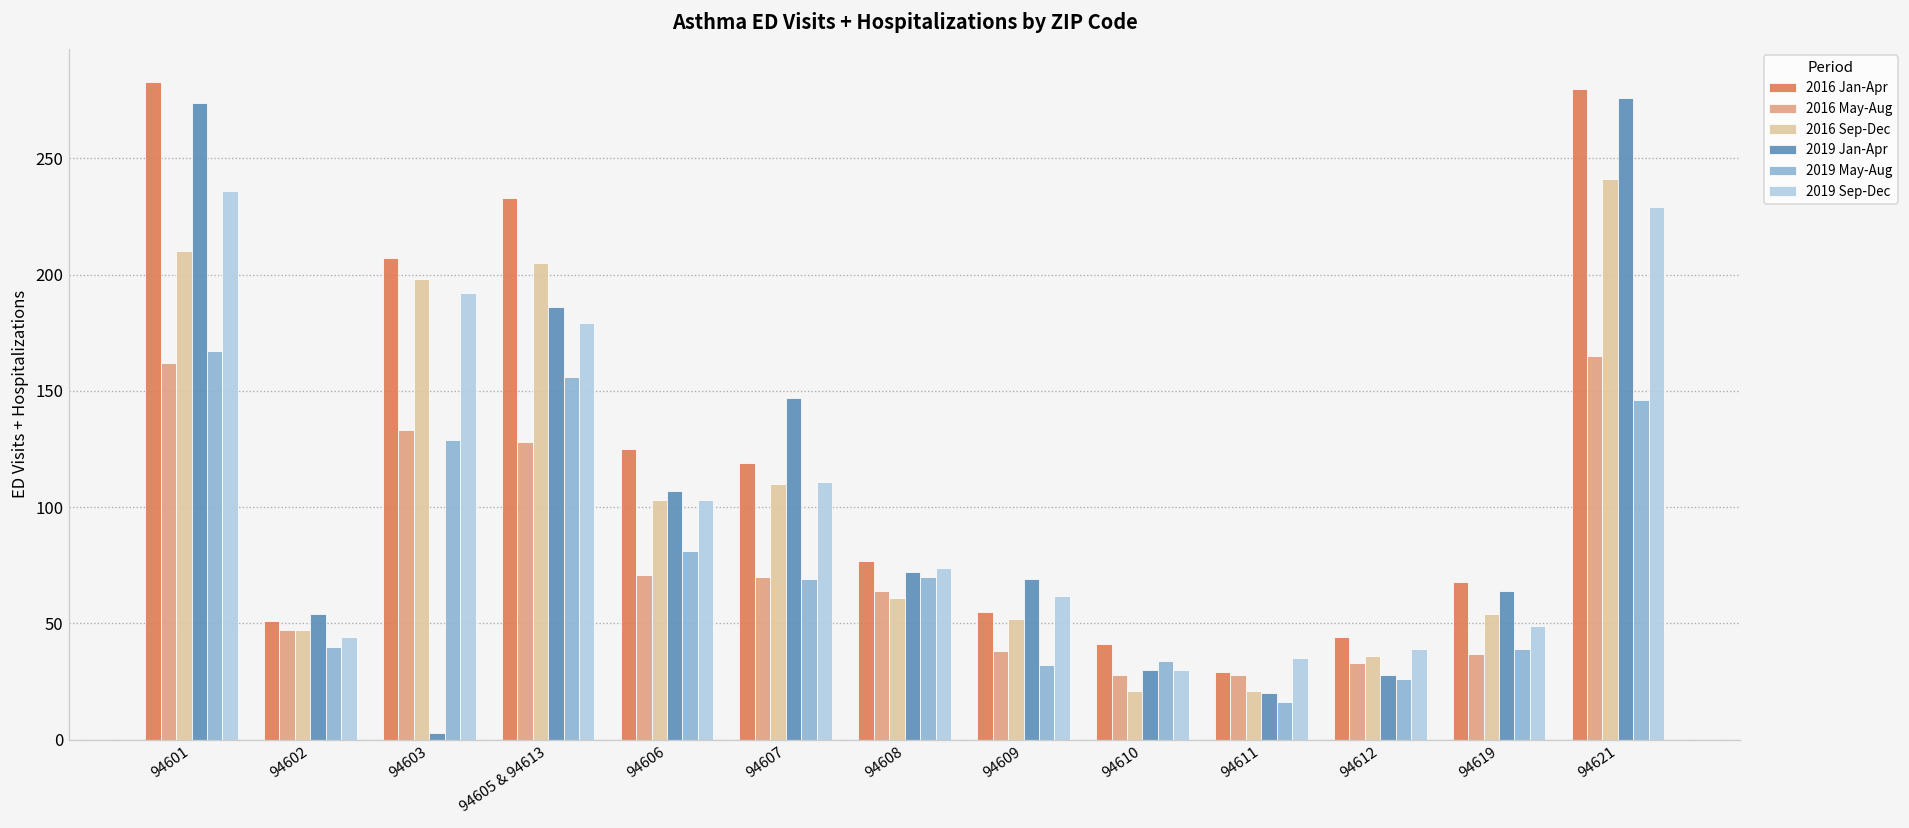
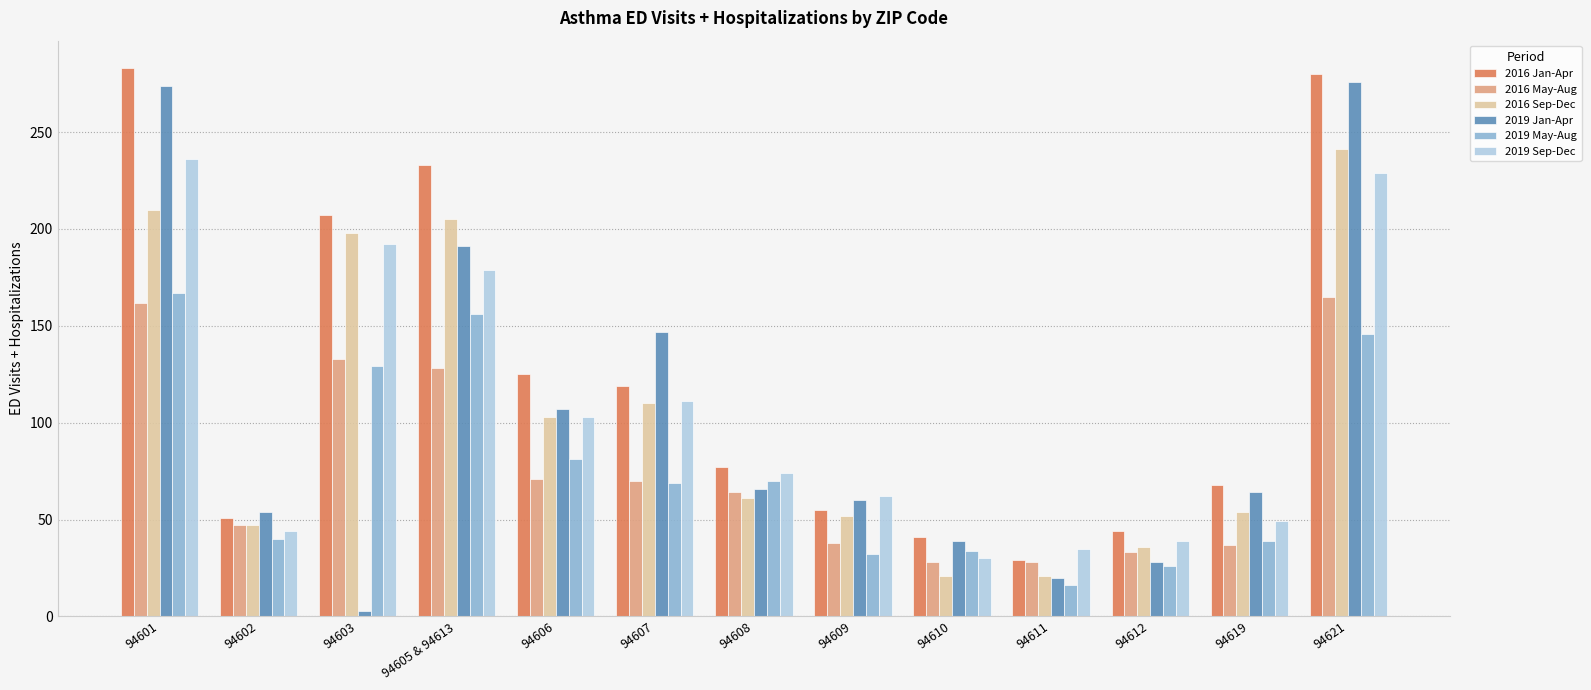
2019 Jan-Apr, 94605 & 94613: 186 -> 191
2019 Jan-Apr, 94608: 72 -> 66
2019 Jan-Apr, 94609: 69 -> 60
2019 Jan-Apr, 94610: 30 -> 39
